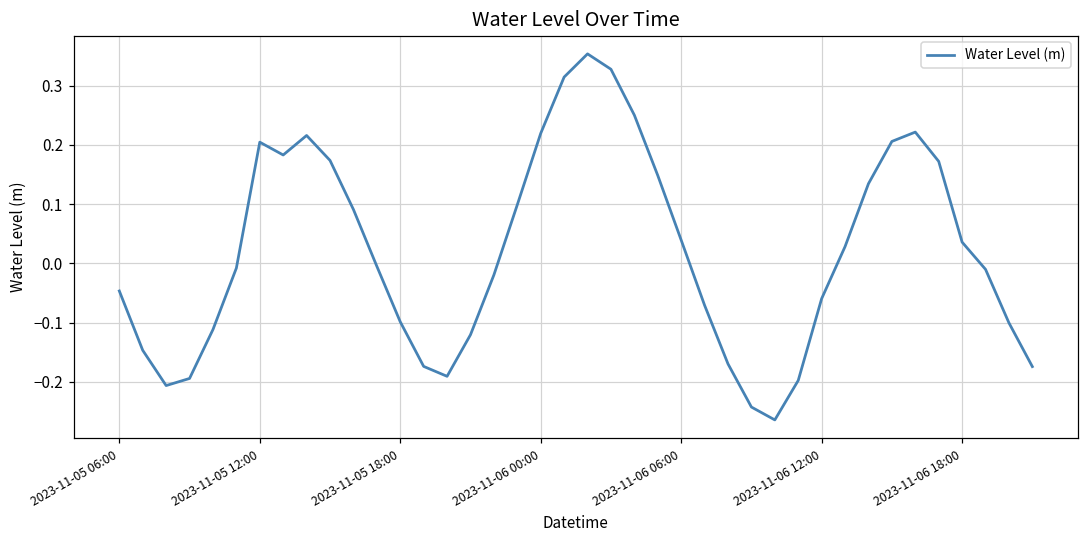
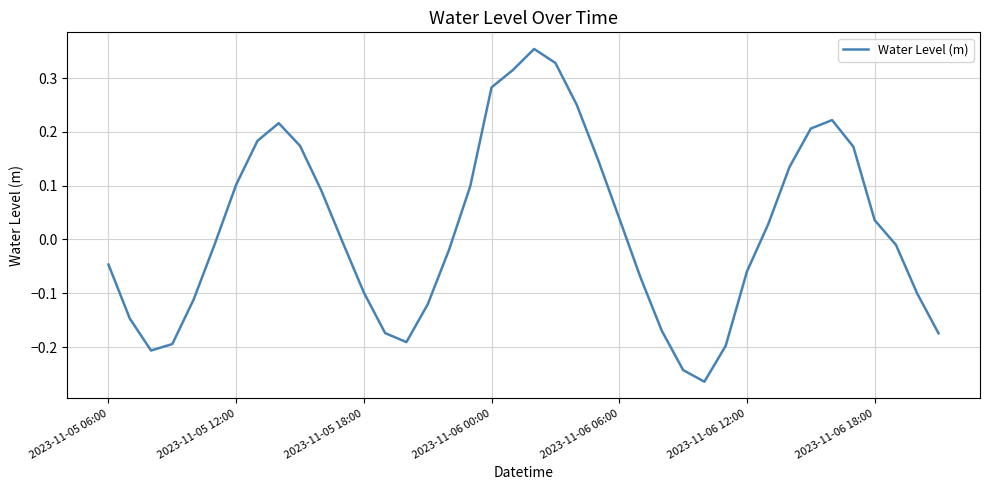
2023-11-05 12:00: 0.20 -> 0.10
2023-11-06 00:00: 0.22 -> 0.28
